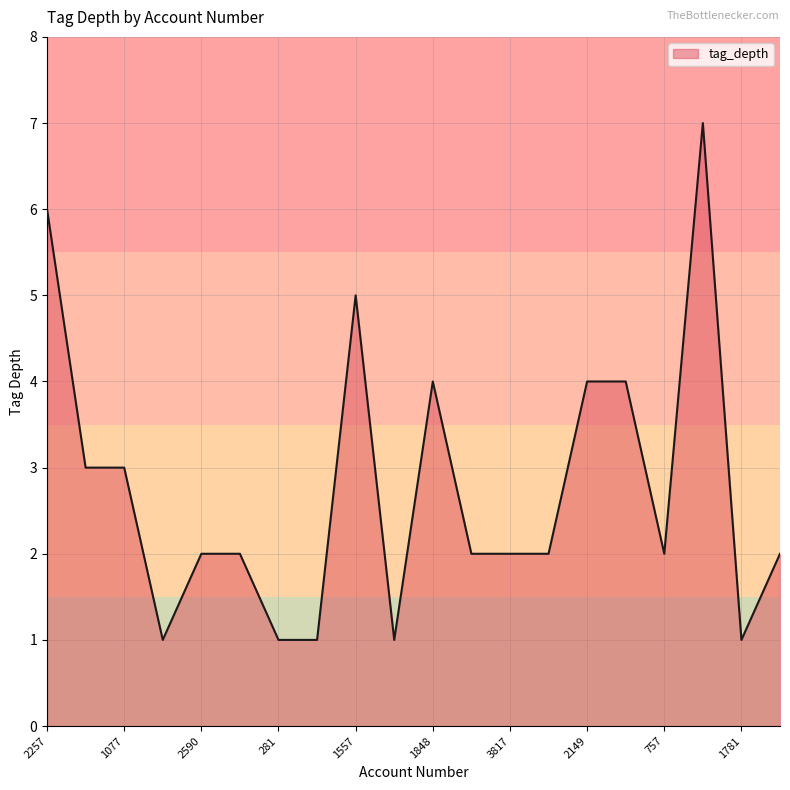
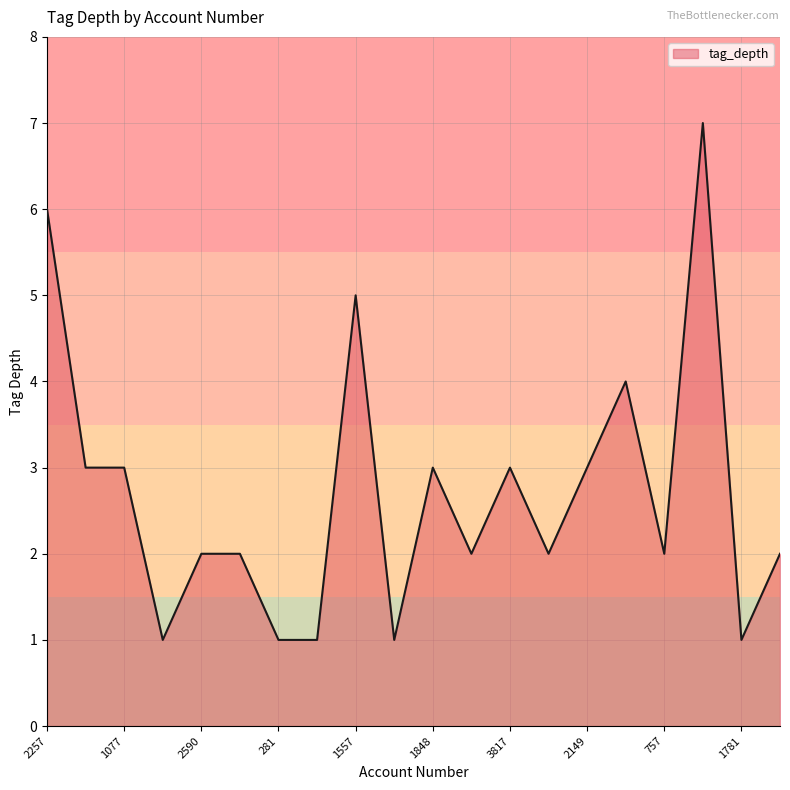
1848: 4 -> 3
3817: 2 -> 3
2149: 4 -> 3
